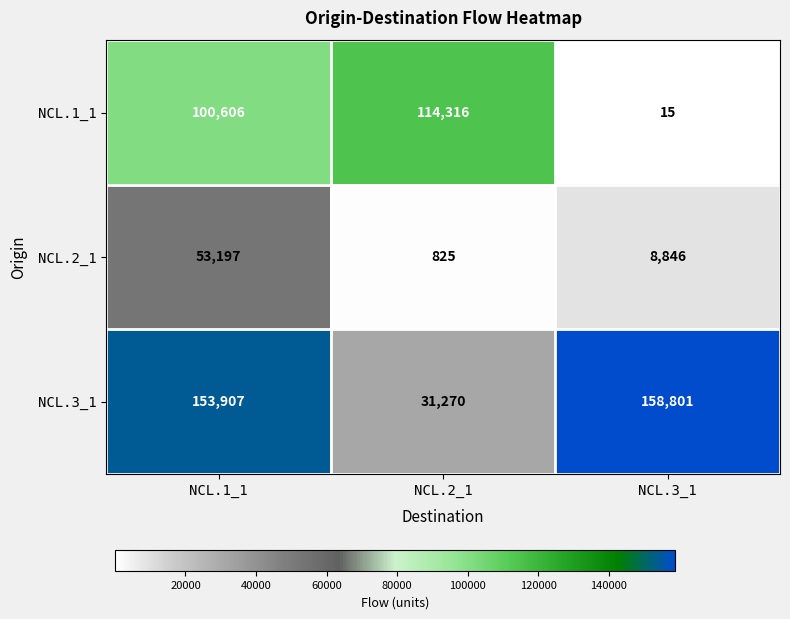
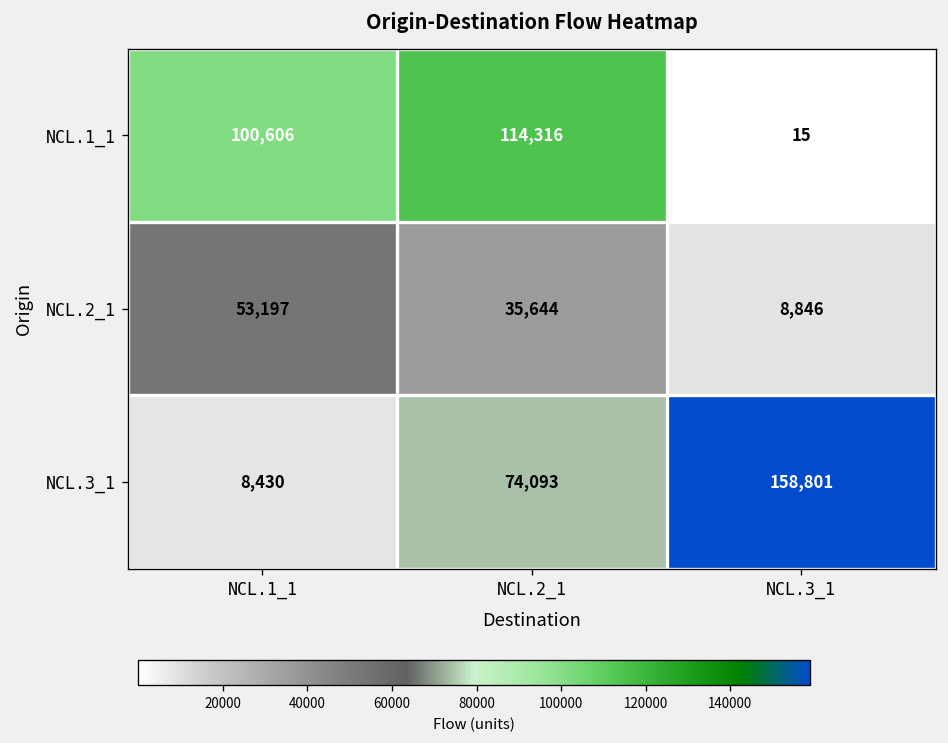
NCL.2_1, NCL.2_1: 825 -> 35,644
NCL.3_1, NCL.1_1: 153,907 -> 8,430
NCL.3_1, NCL.2_1: 31,270 -> 74,093
